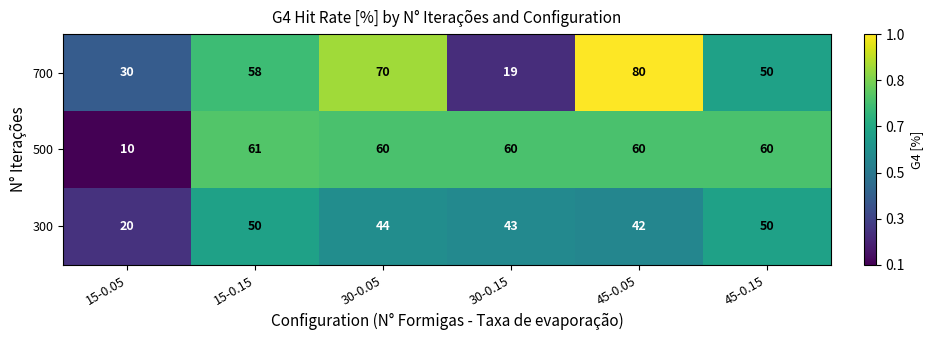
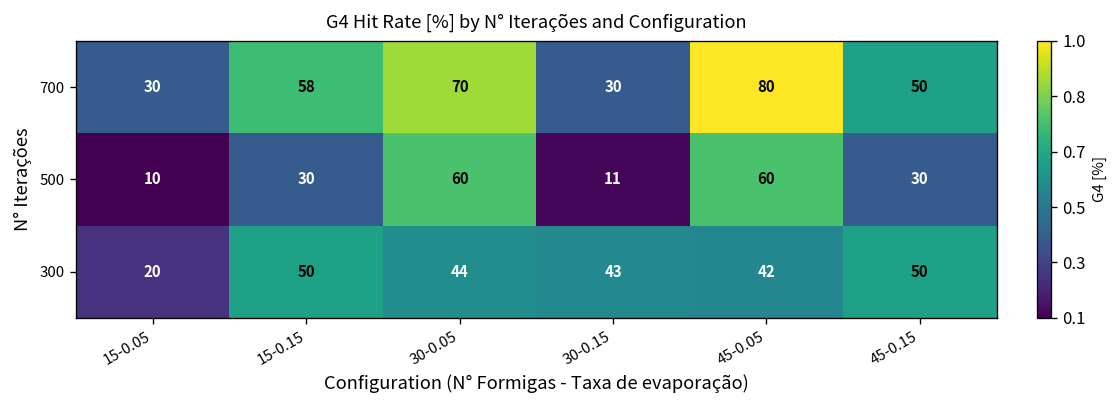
700, 30-0.15: 19 -> 30
500, 15-0.15: 61 -> 30
500, 30-0.15: 60 -> 11
500, 45-0.15: 60 -> 30
